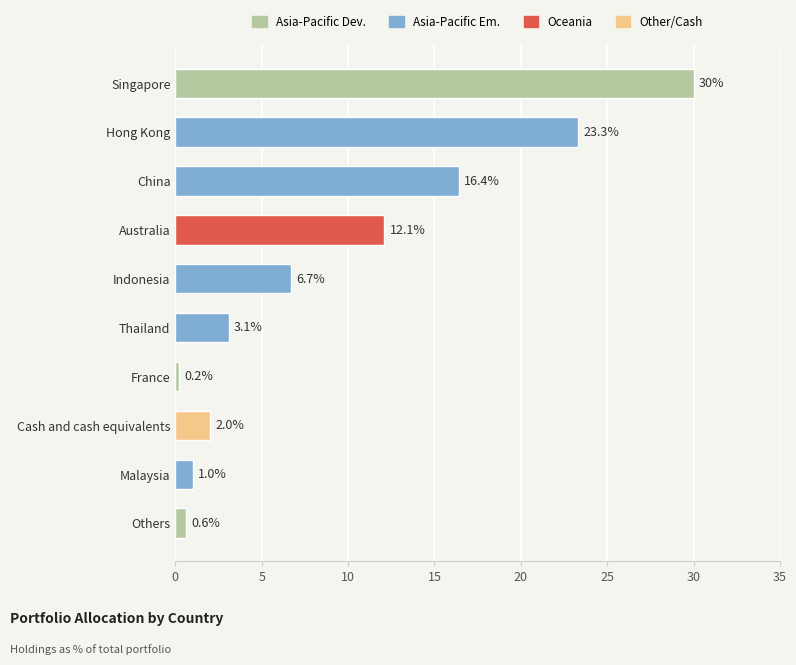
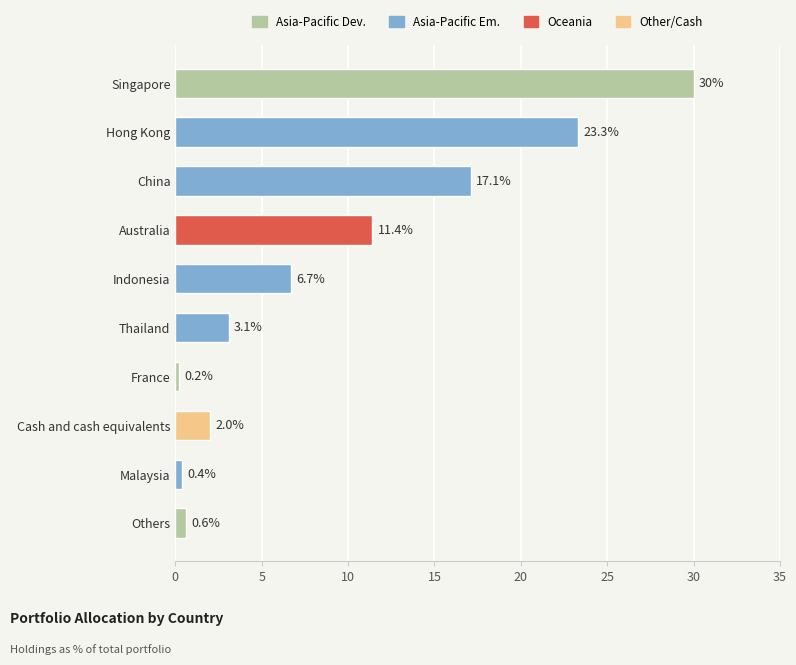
China: 16.4% -> 17.1%
Australia: 12.1% -> 11.4%
Malaysia: 1.0% -> 0.4%
